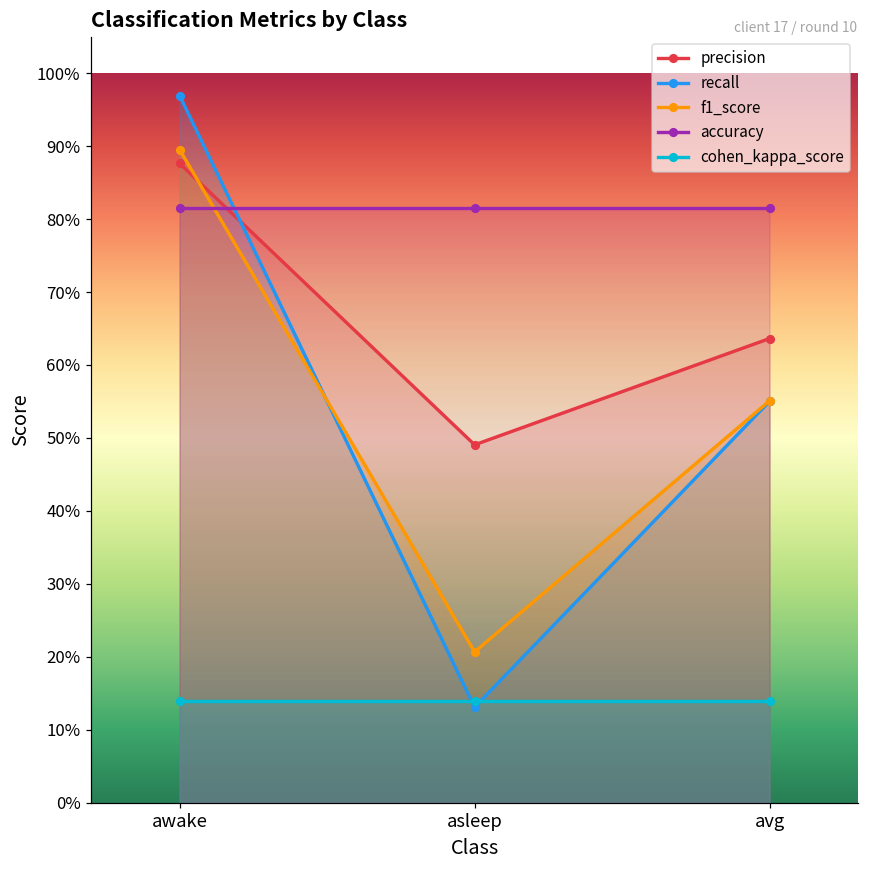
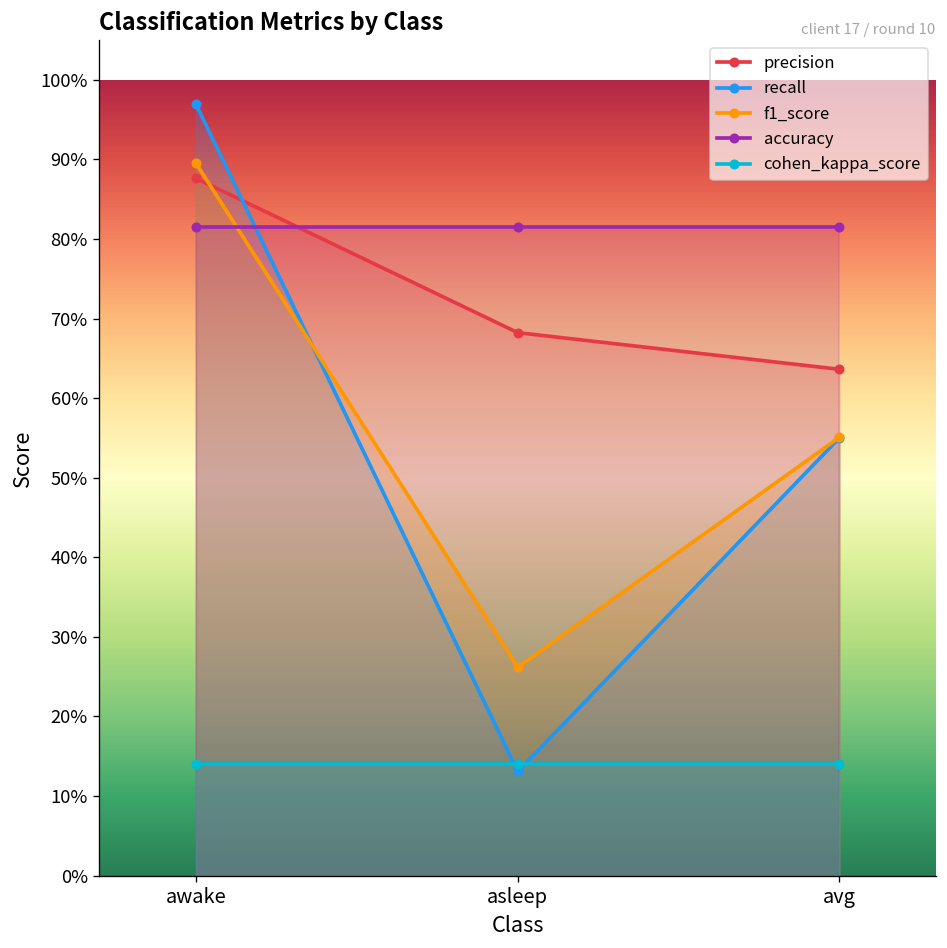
precision, asleep: 49% -> 68%
f1_score, asleep: 21% -> 26%
